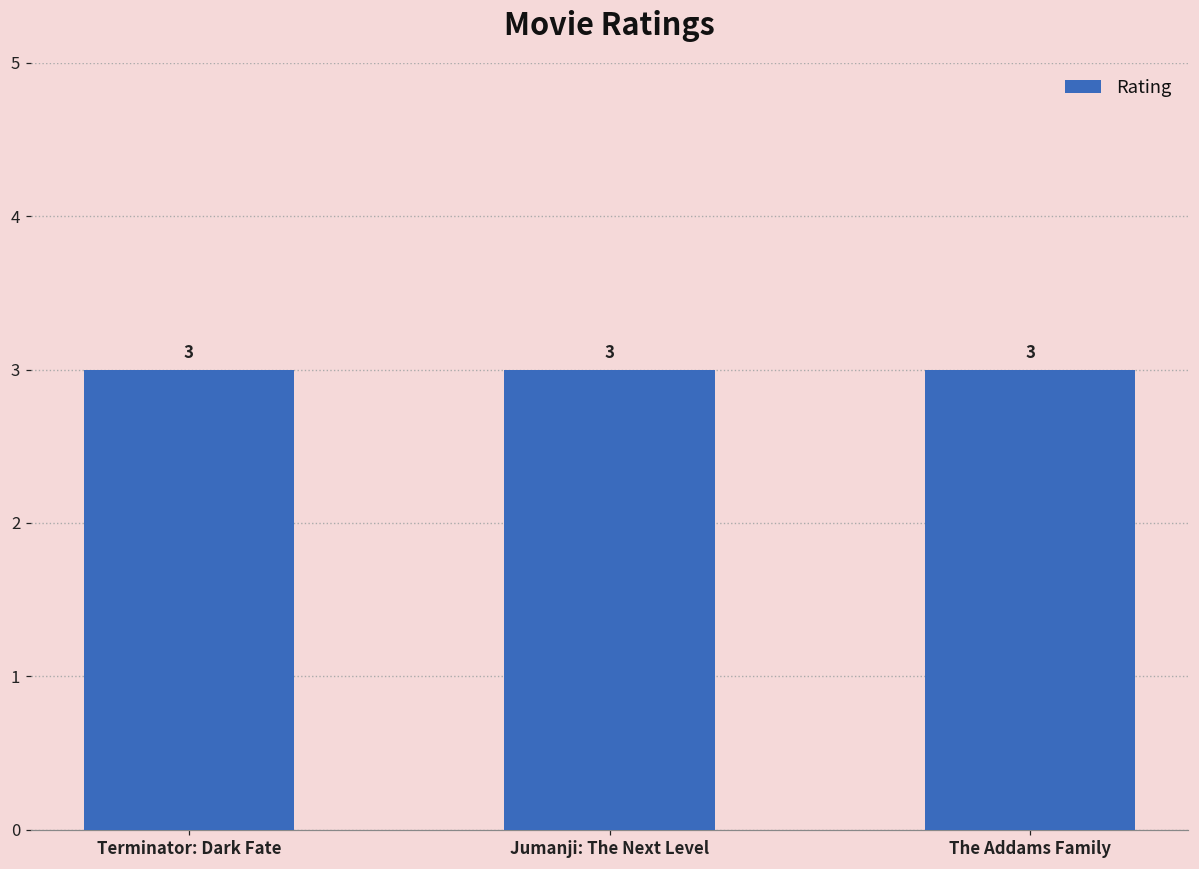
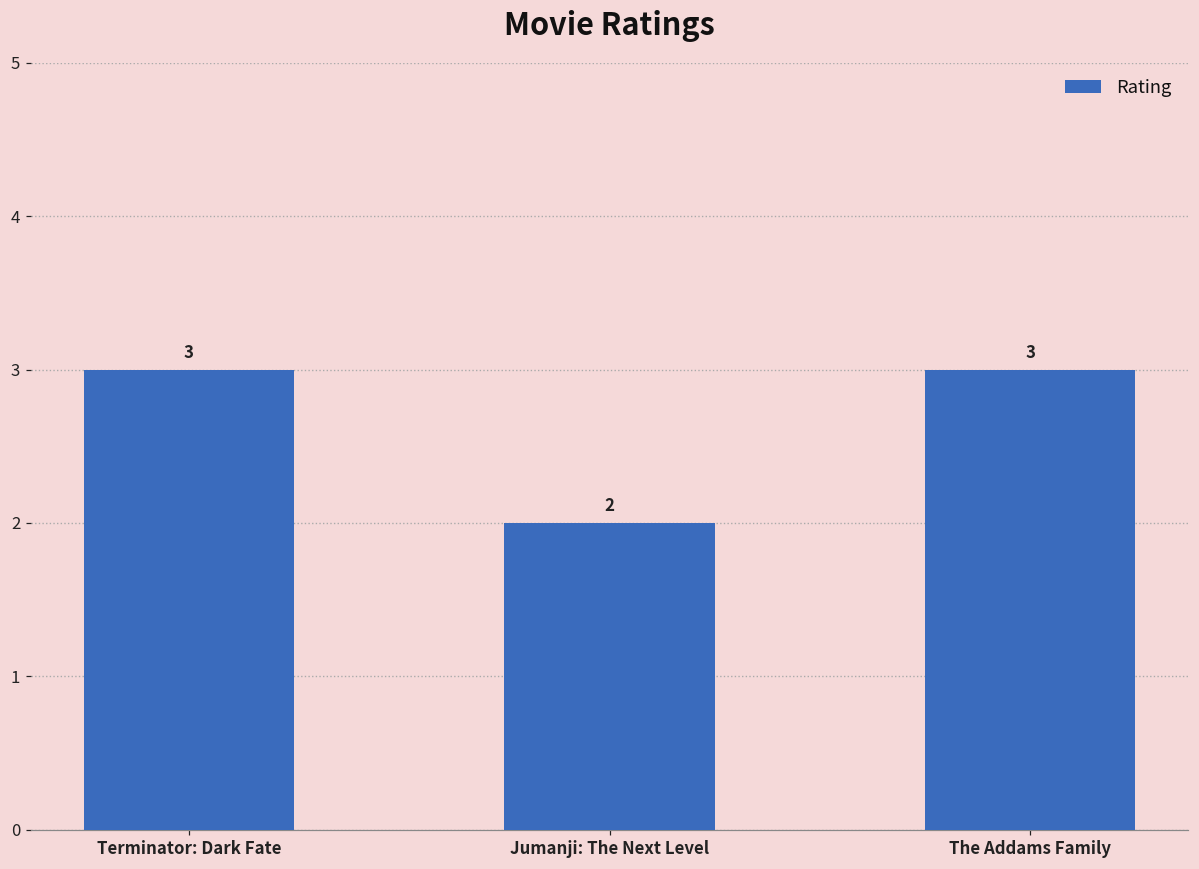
Jumanji: The Next Level: 3 -> 2
